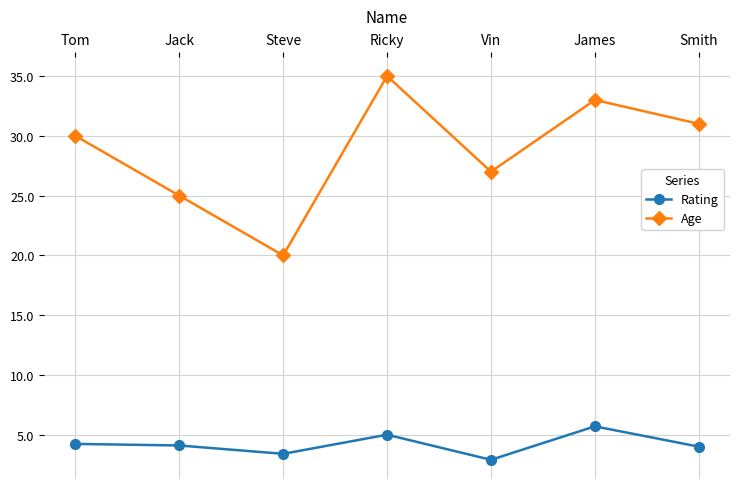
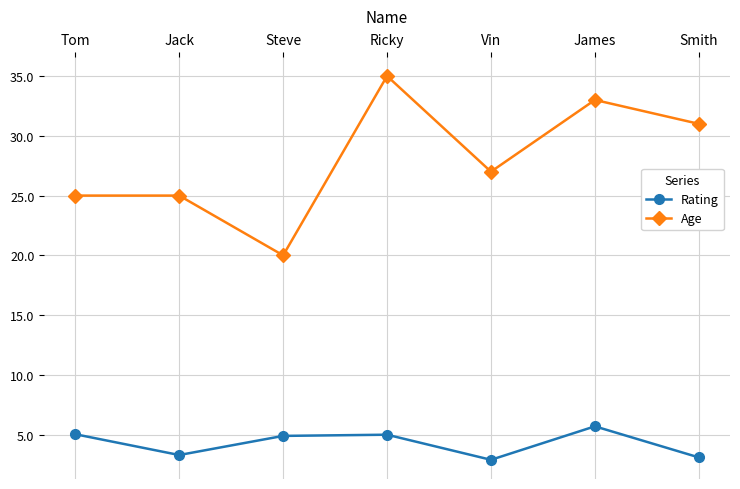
Rating, Tom: 4.2 -> 5.0
Age, Tom: 30 -> 25
Rating, Jack: 4.1 -> 3.3
Rating, Steve: 3.4 -> 4.9
Rating, Smith: 4.0 -> 3.1
